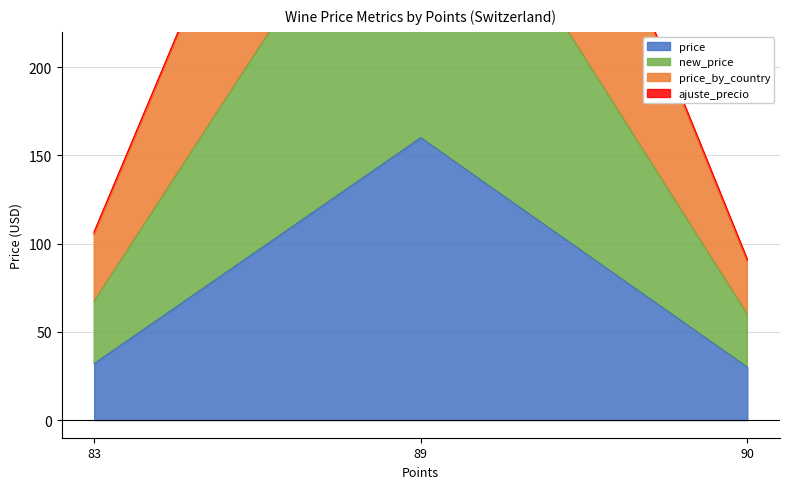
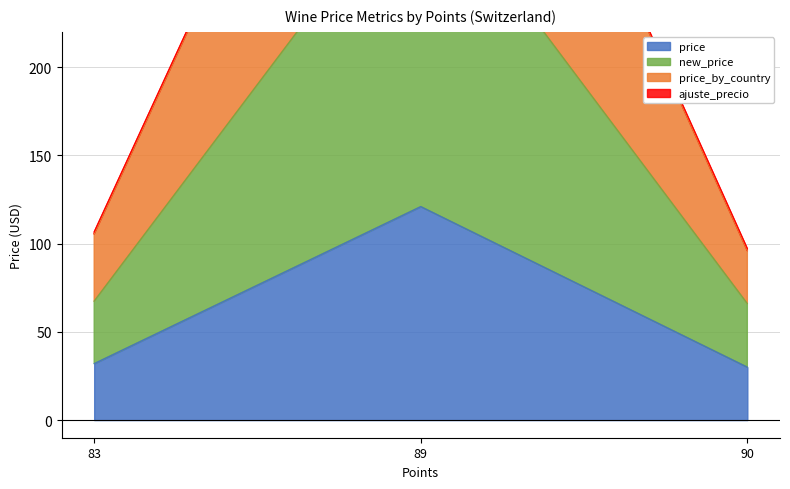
price, 89: 160 -> 121
new_price, 90: 30 -> 36
